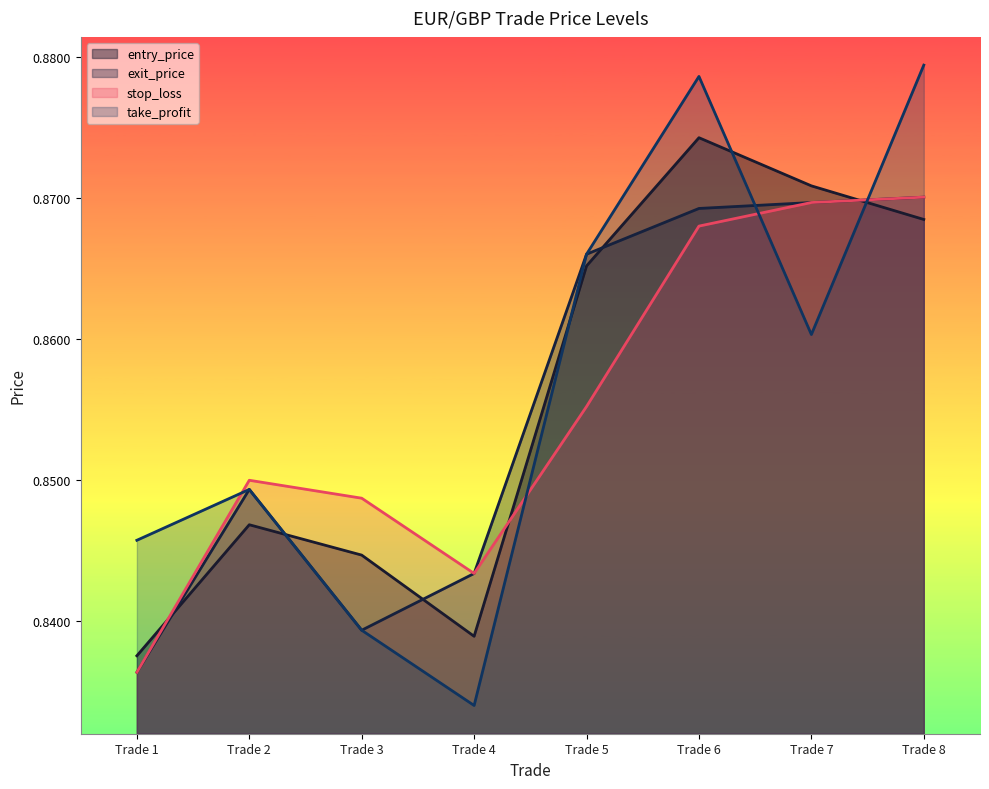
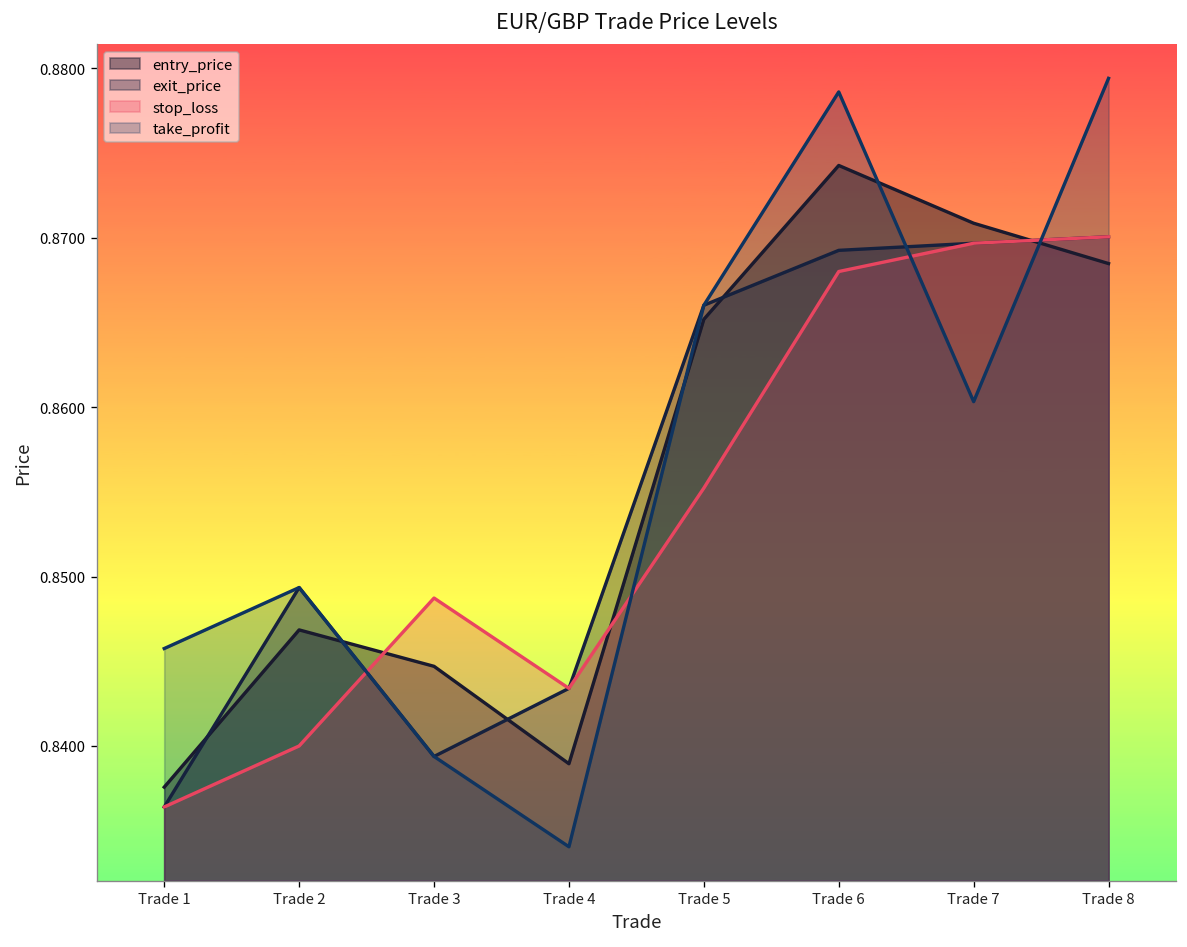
stop_loss, Trade 2: 0.85 -> 0.84
